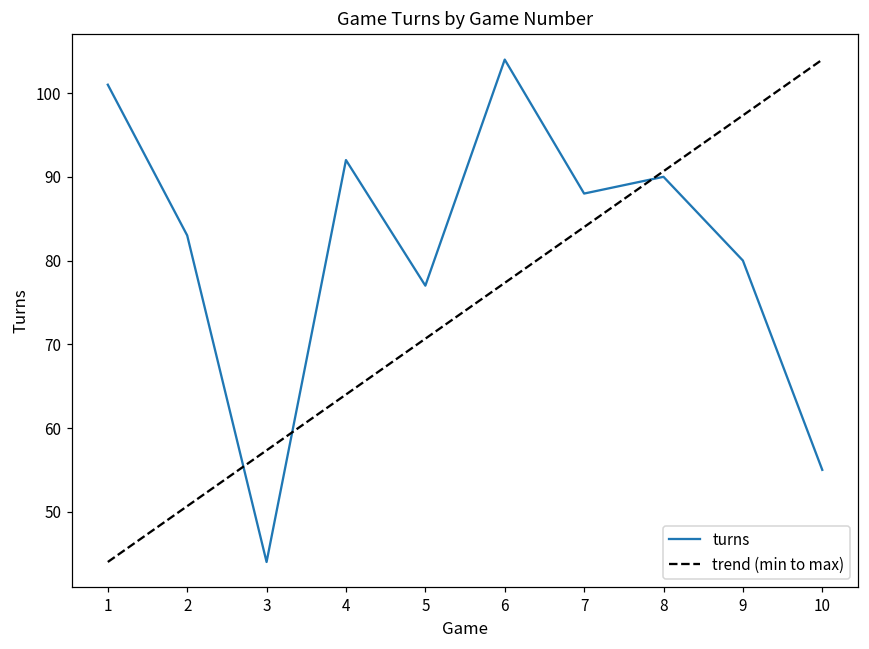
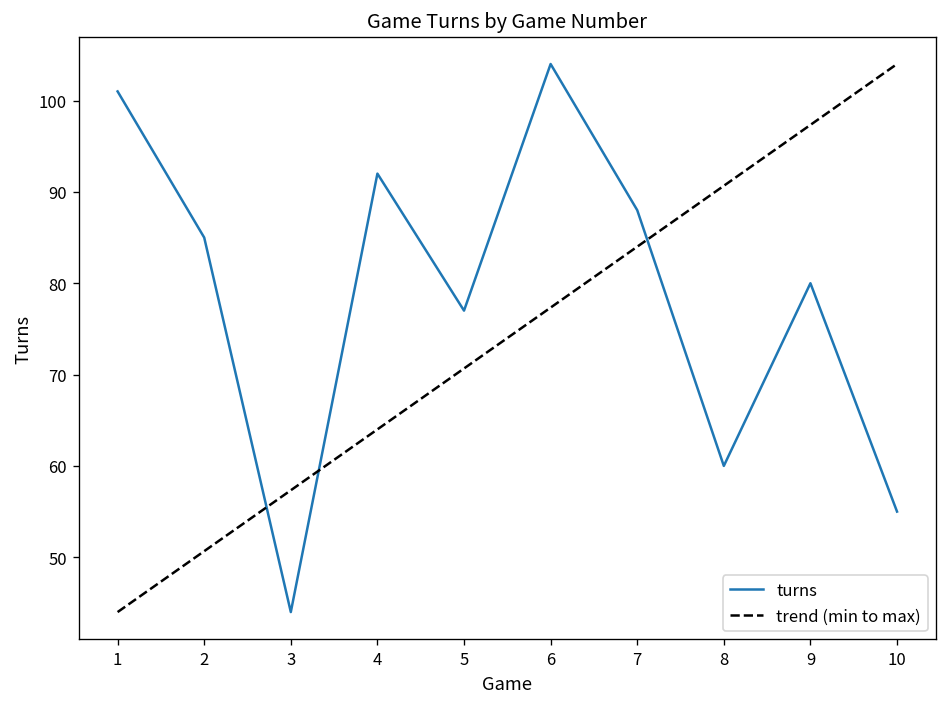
turns, 2: 83 -> 85
turns, 8: 90 -> 60
